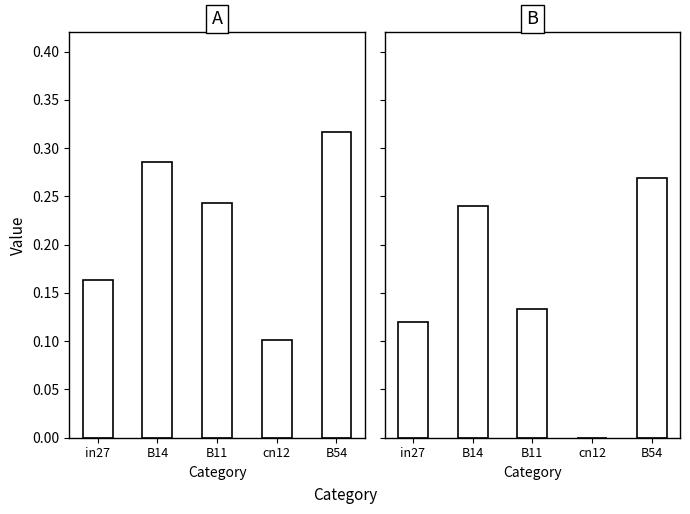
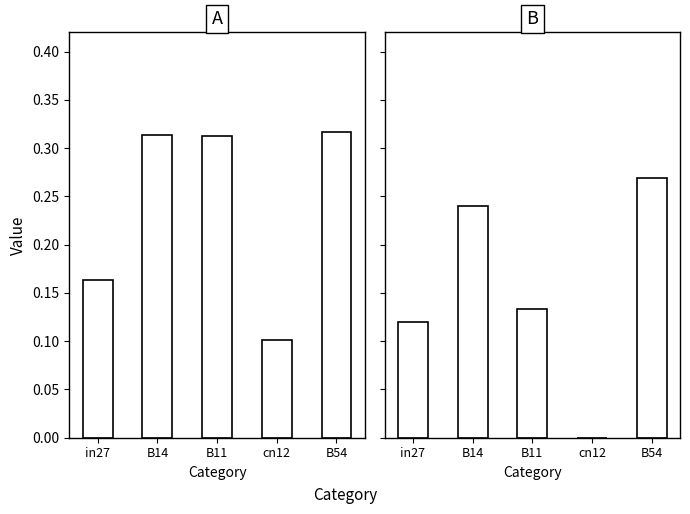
A, B14: 0.29 -> 0.31
A, B11: 0.24 -> 0.31
